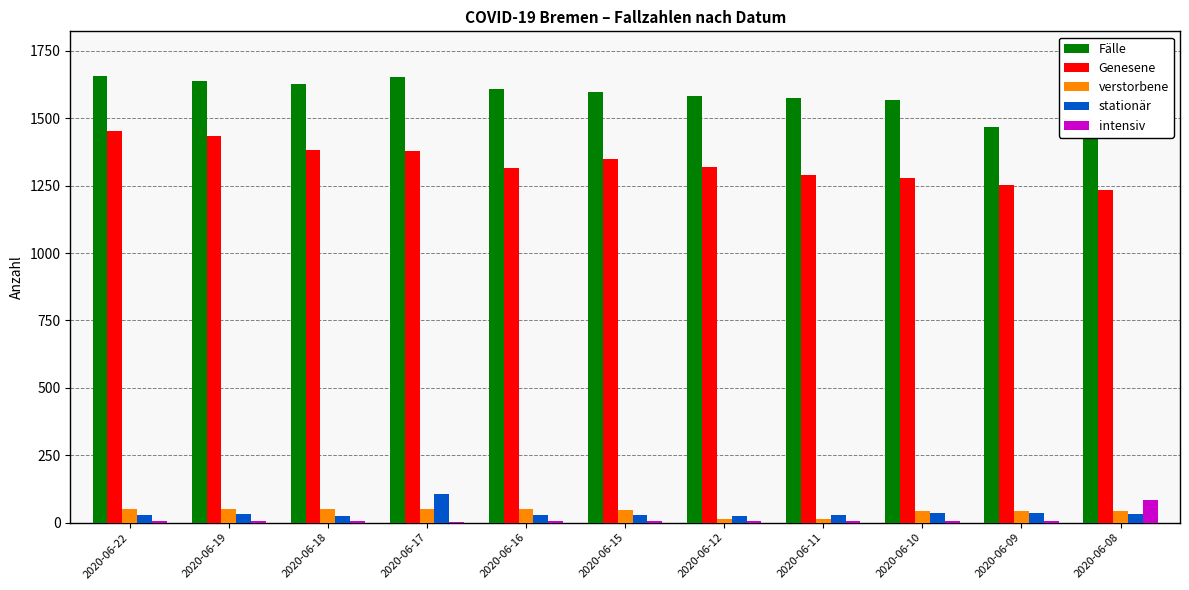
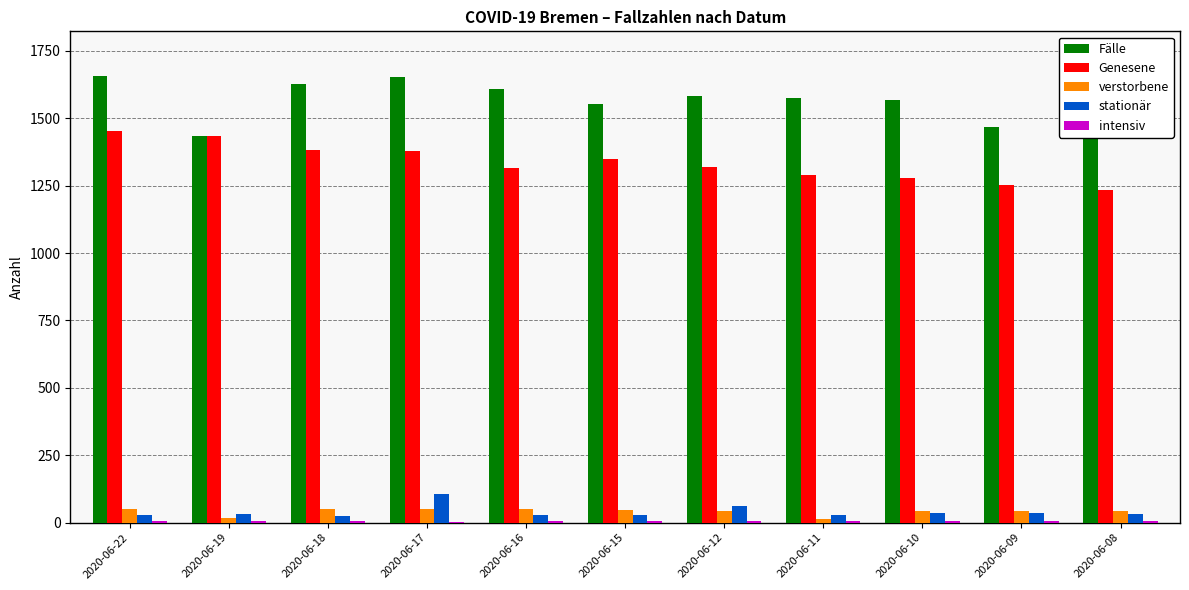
Fälle, 2020-06-19: 1640 -> 1440
verstorbene, 2020-06-19: 50 -> 20
Fälle, 2020-06-15: 1600 -> 1550
verstorbene, 2020-06-12: 20 -> 50
stationär, 2020-06-12: 30 -> 60
intensiv, 2020-06-08: 80 -> 10
